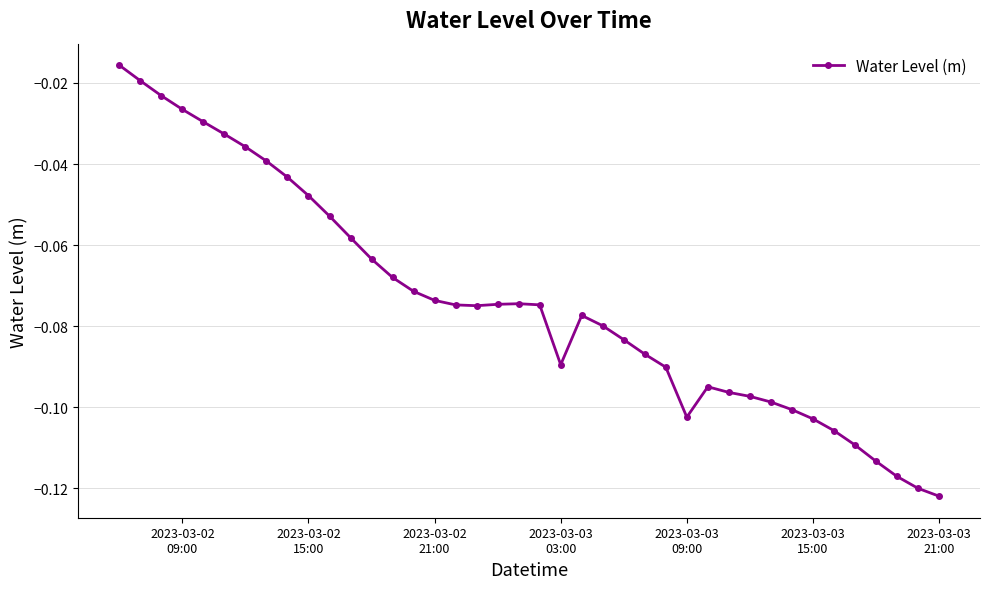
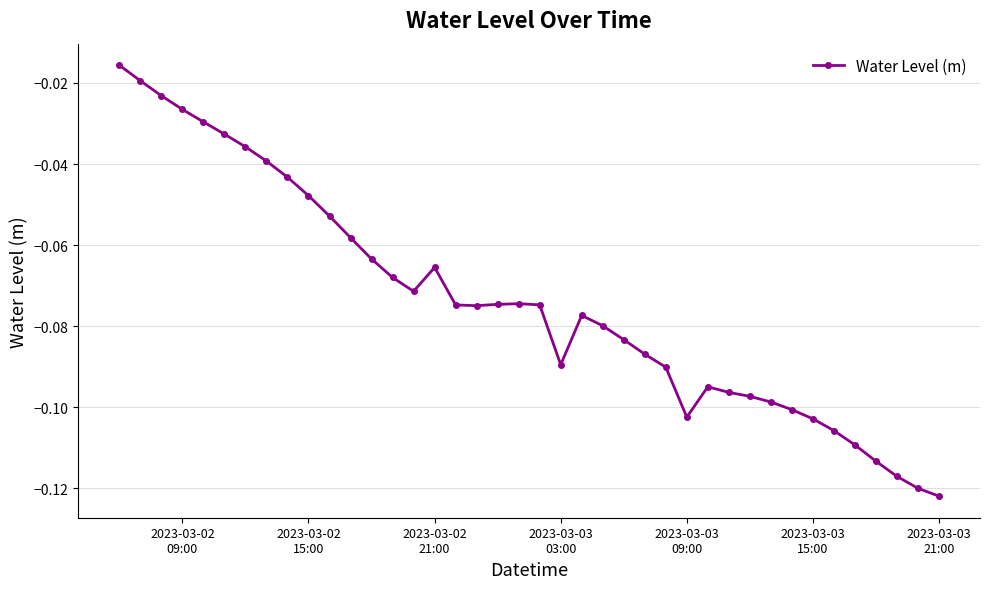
2023-03-02 21:00: -0.074 -> -0.065
